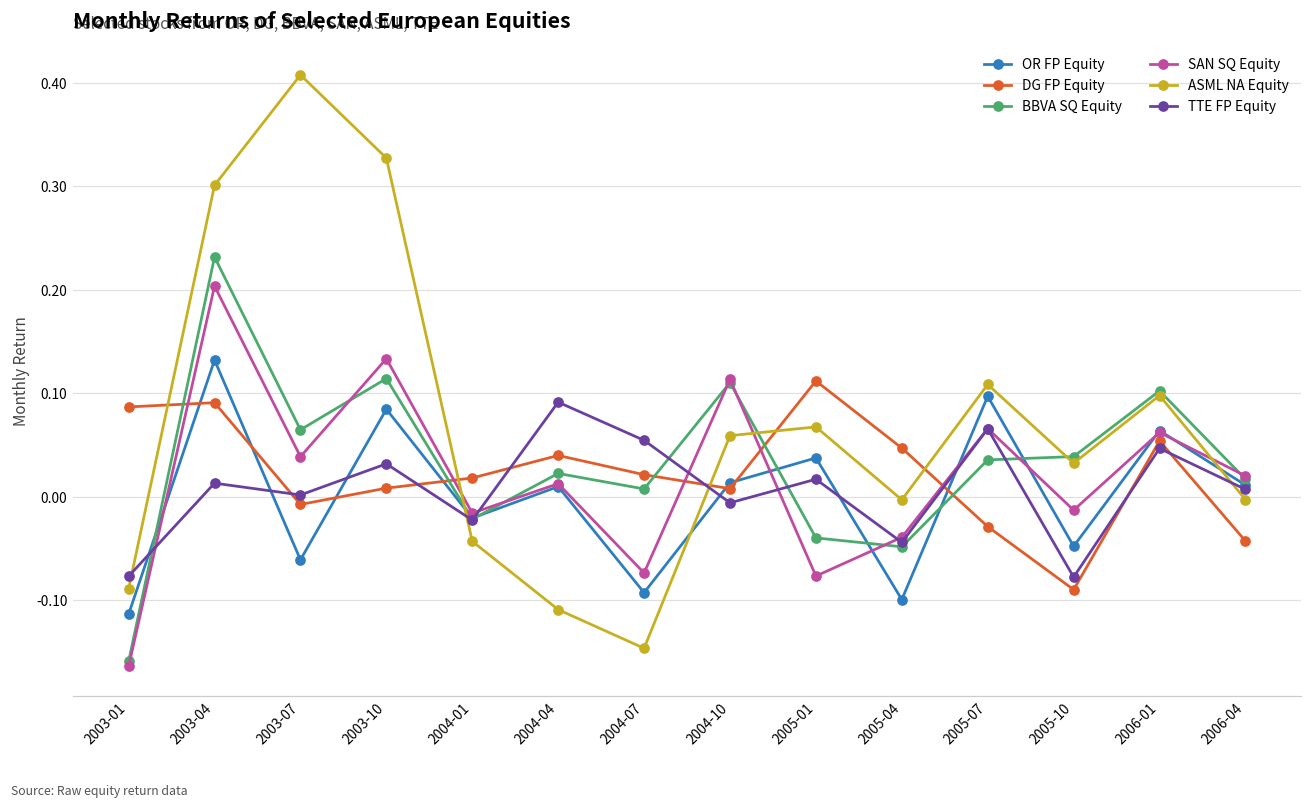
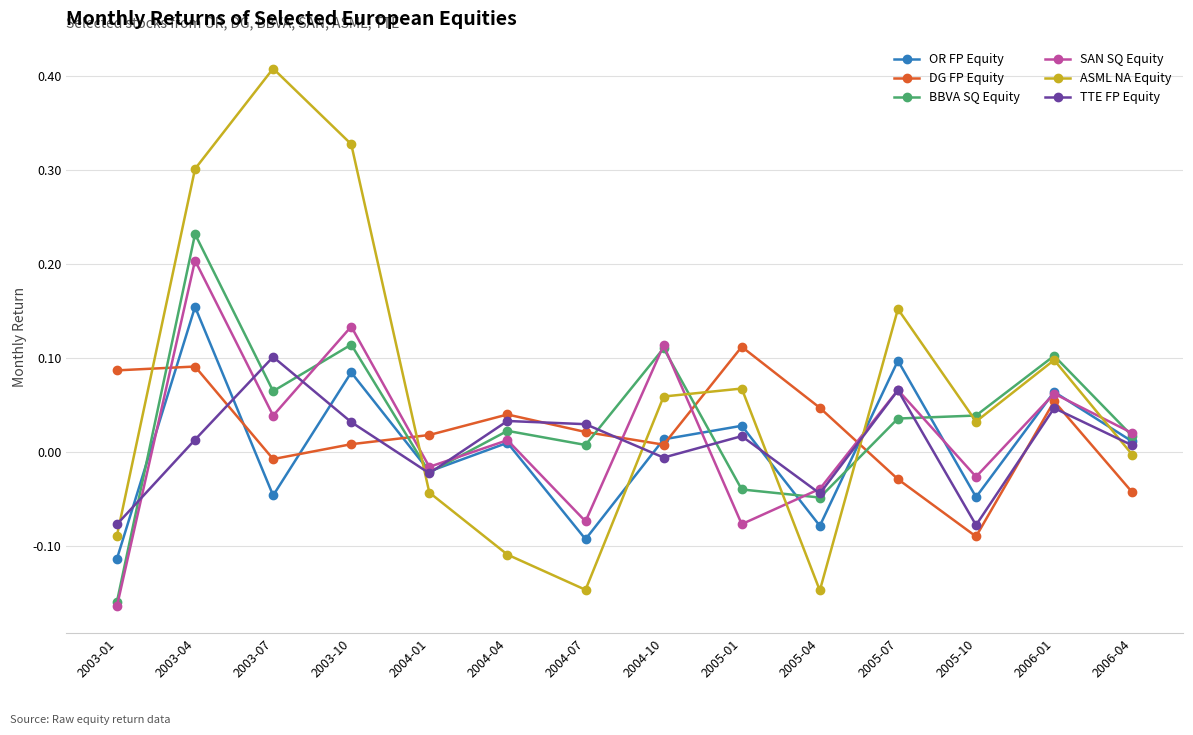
OR FP Equity, 2003-04: 0.13 -> 0.15
OR FP Equity, 2003-07: -0.06 -> -0.05
TTE FP Equity, 2003-07: 0.00 -> 0.10
TTE FP Equity, 2004-04: 0.09 -> 0.03
TTE FP Equity, 2004-07: 0.05 -> 0.03
OR FP Equity, 2005-01: 0.04 -> 0.03
OR FP Equity, 2005-04: -0.10 -> -0.08
ASML NA Equity, 2005-04: 0.00 -> -0.15
ASML NA Equity, 2005-07: 0.11 -> 0.15
SAN SQ Equity, 2005-10: -0.01 -> -0.03
